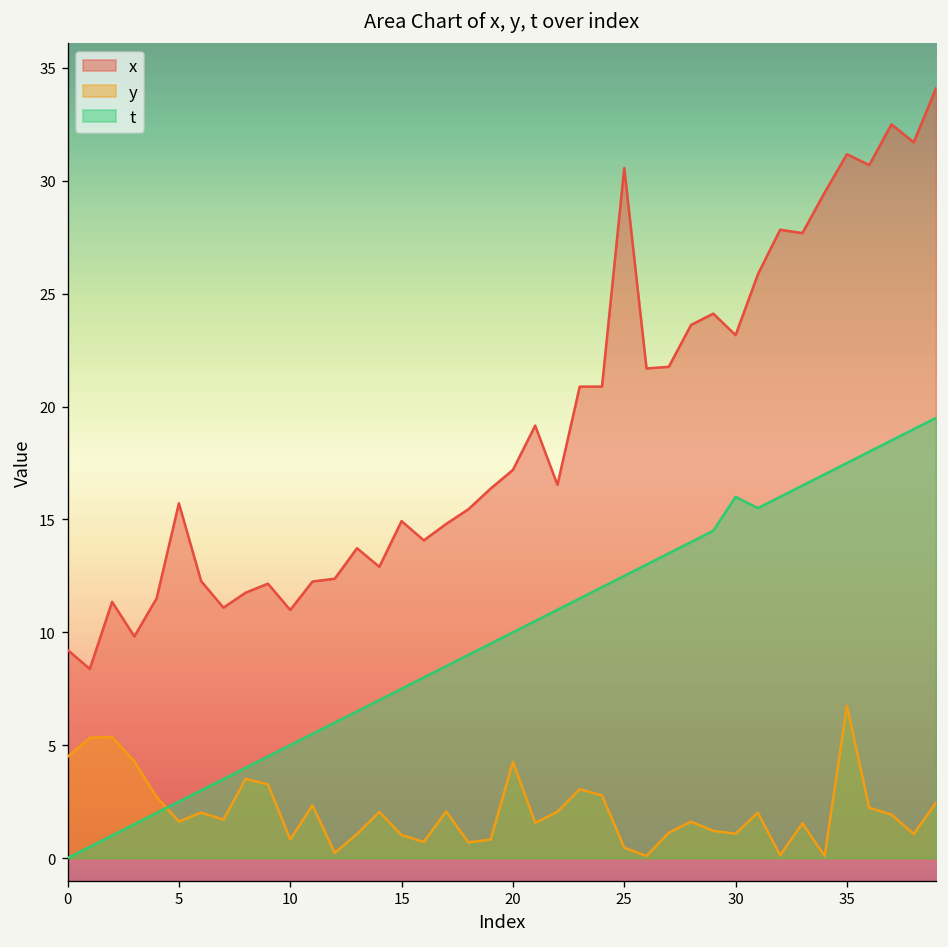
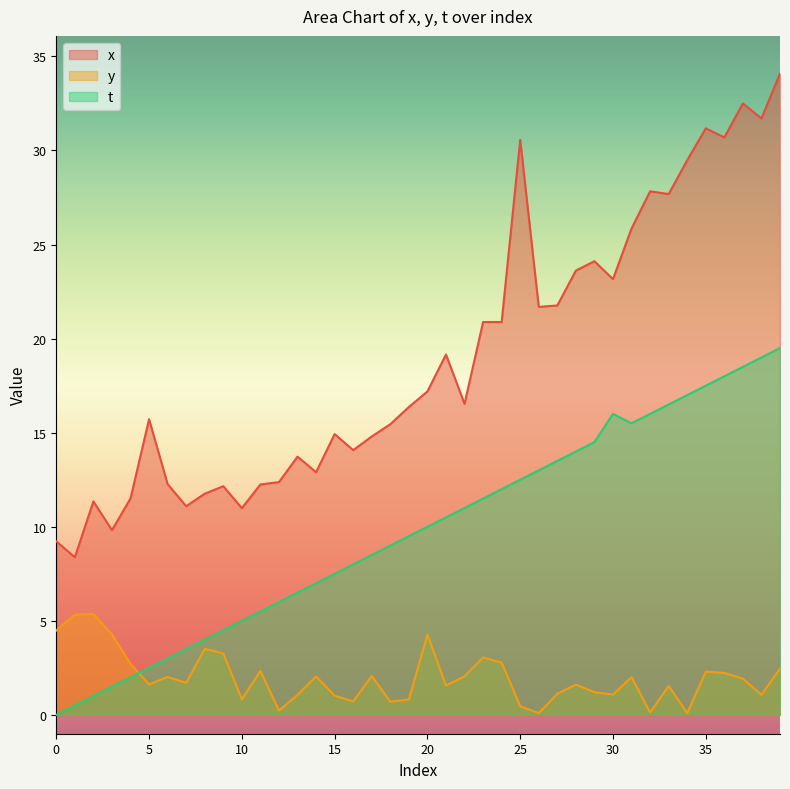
y, 35: 6.7 -> 2.3
